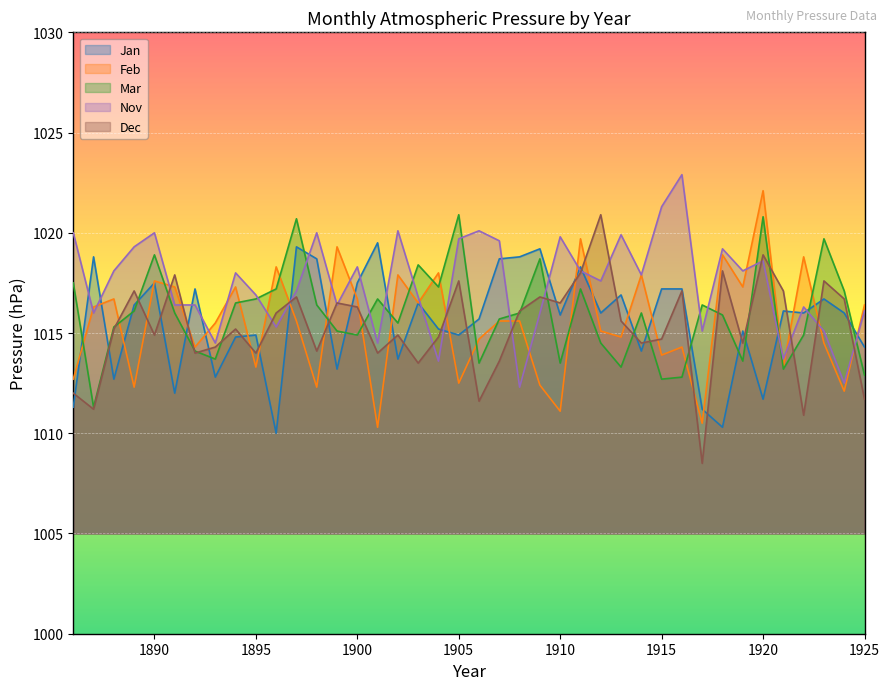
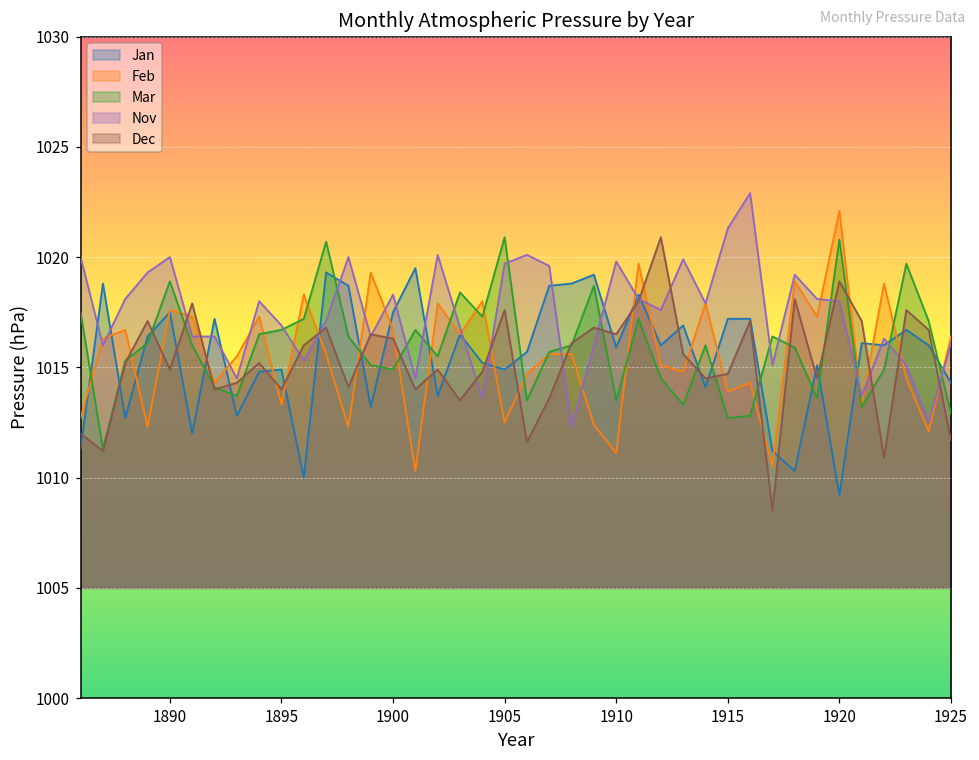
Jan, 1920: 1011.7 -> 1009.2
Nov, 1920: 1018.6 -> 1018.0
